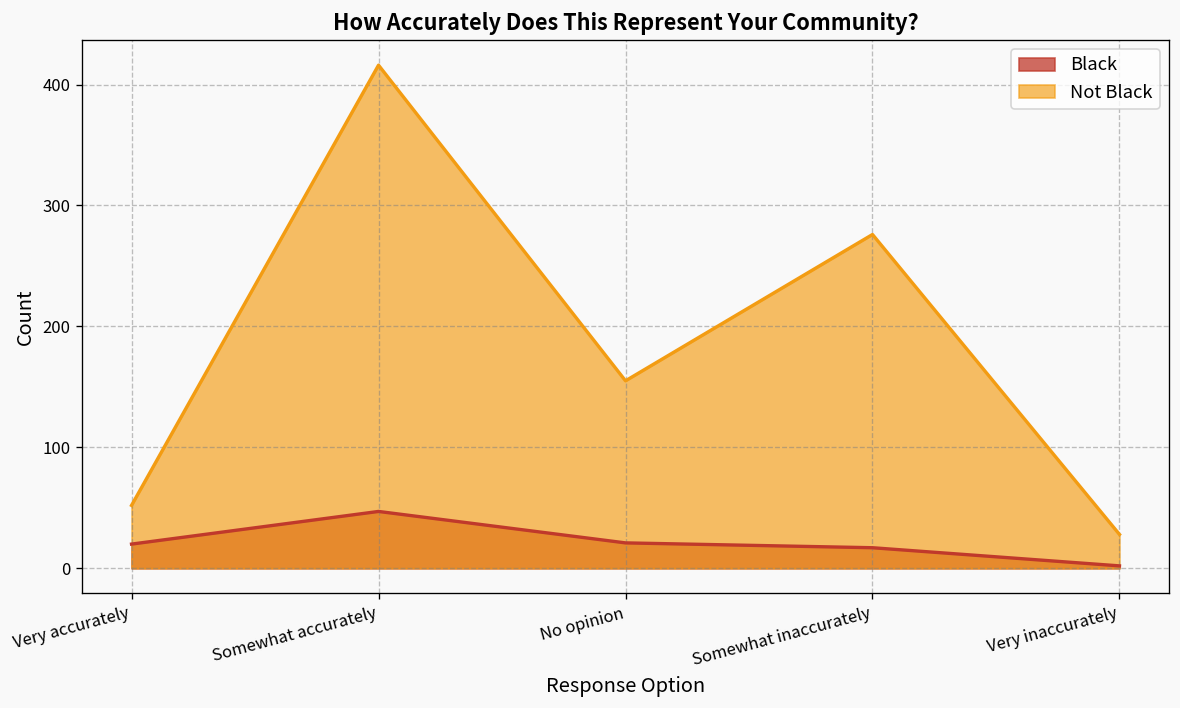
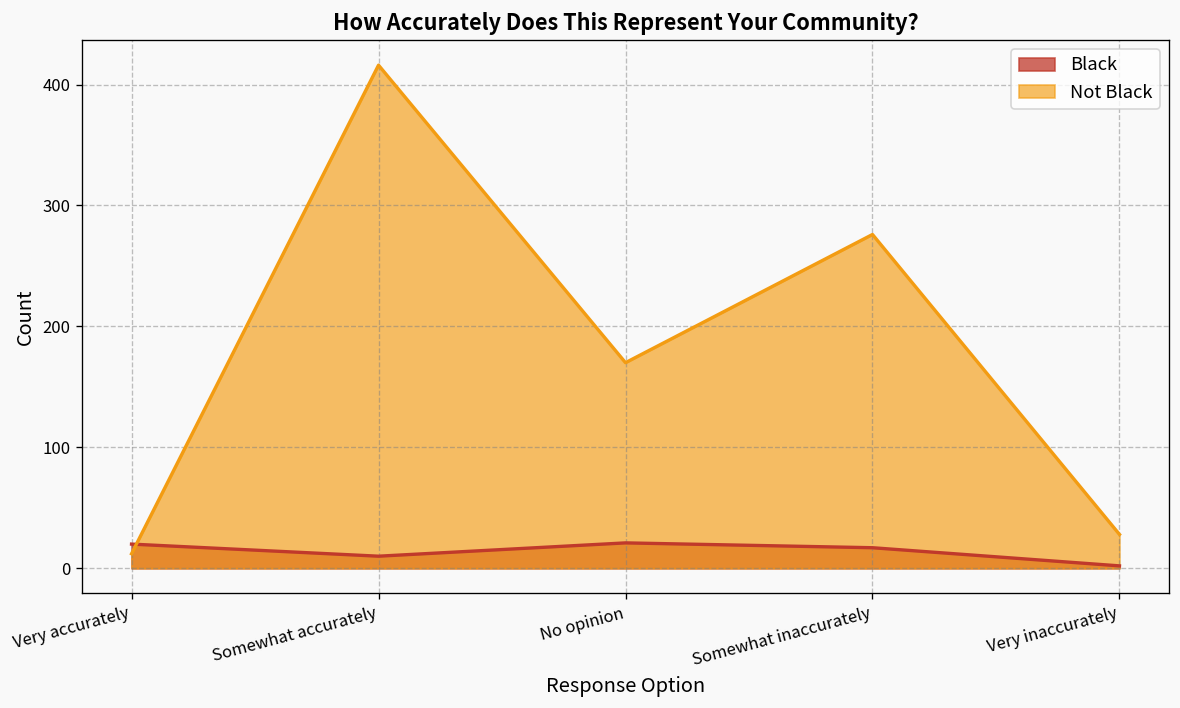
Not Black, Very accurately: 52 -> 12
Black, Somewhat accurately: 47 -> 10
Not Black, No opinion: 155 -> 170
